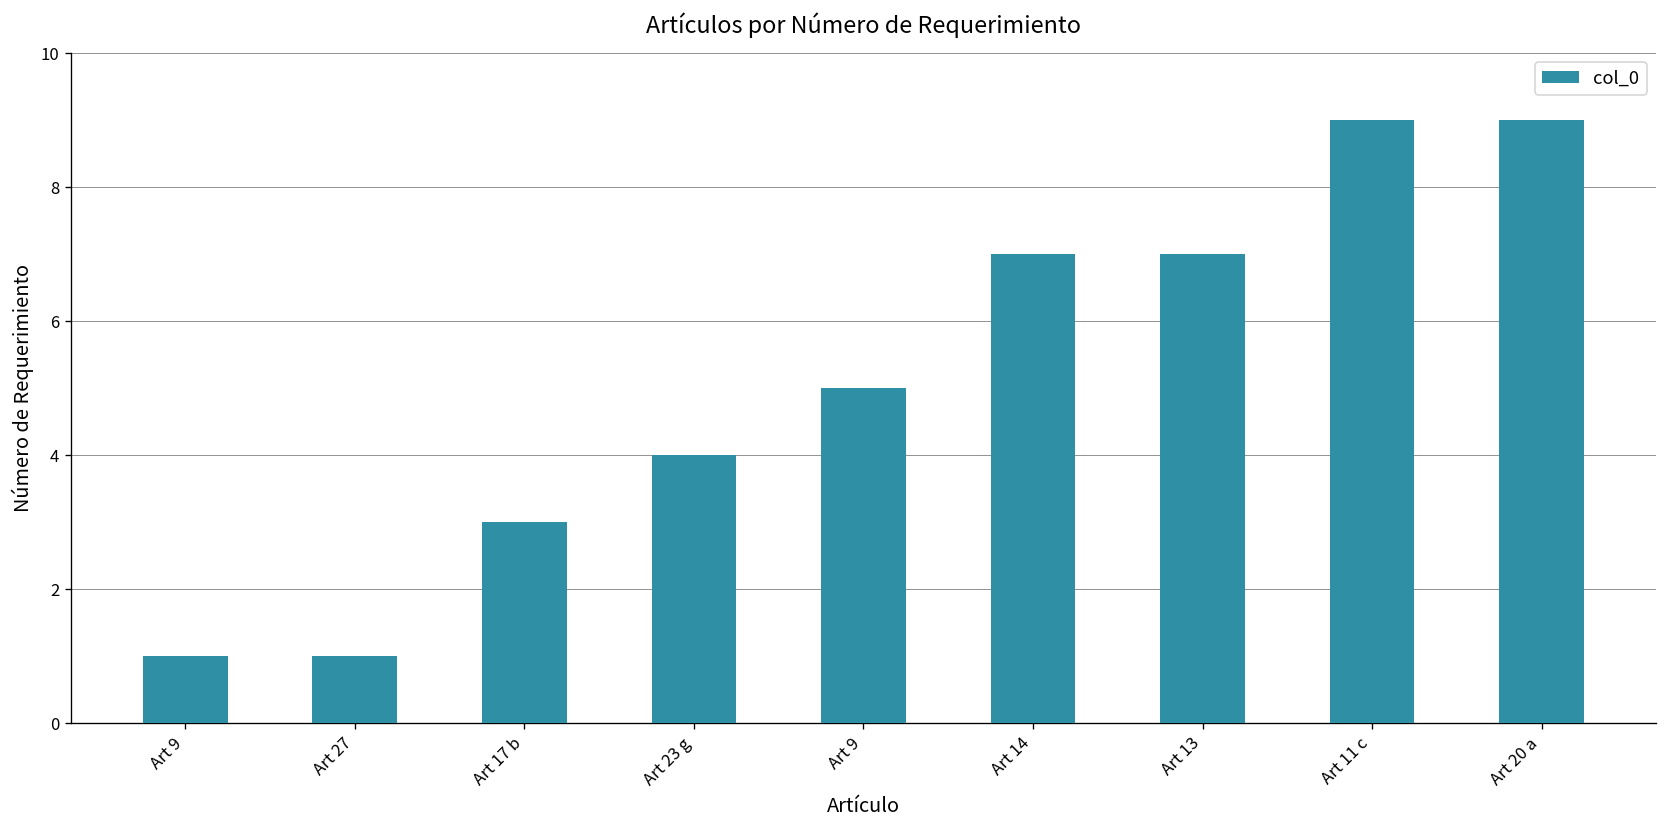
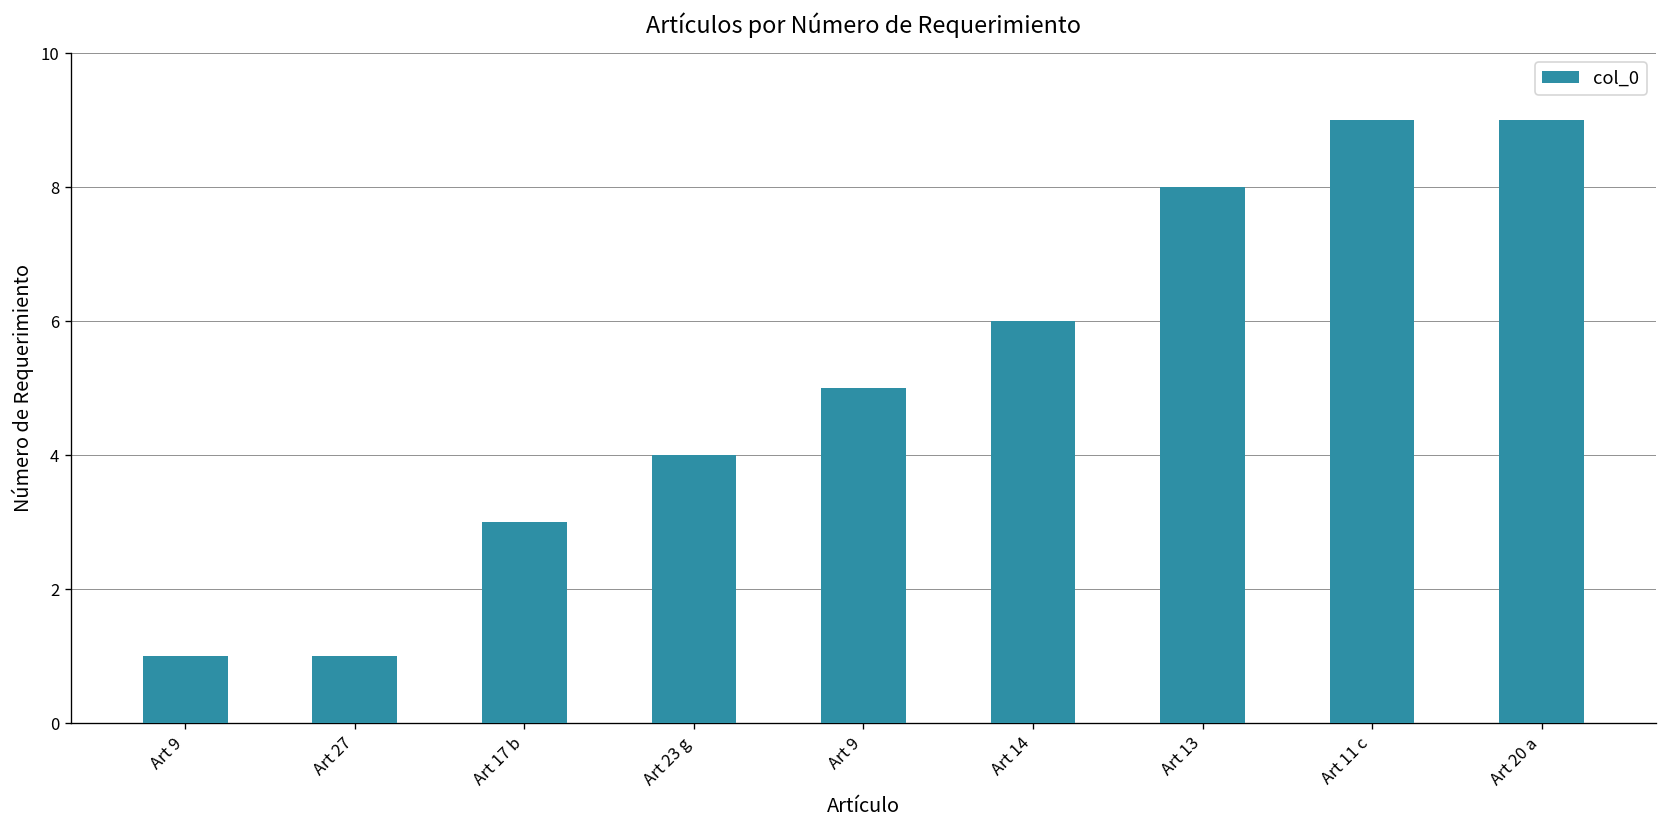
Art 14: 7 -> 6
Art 13: 7 -> 8
